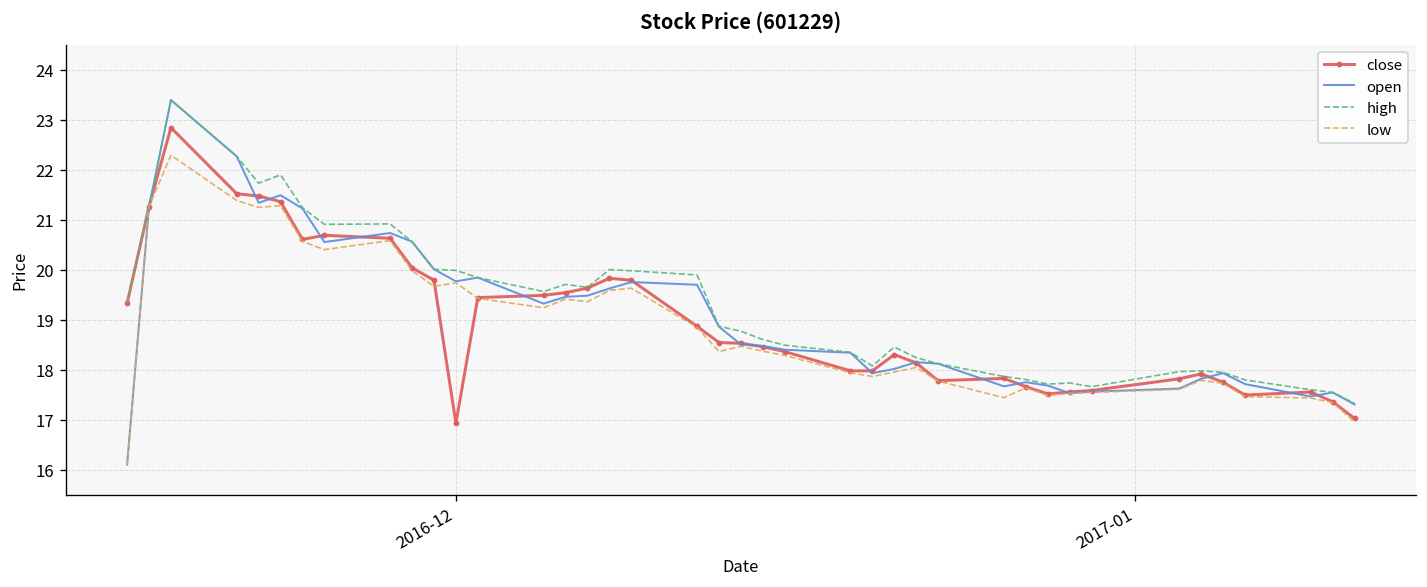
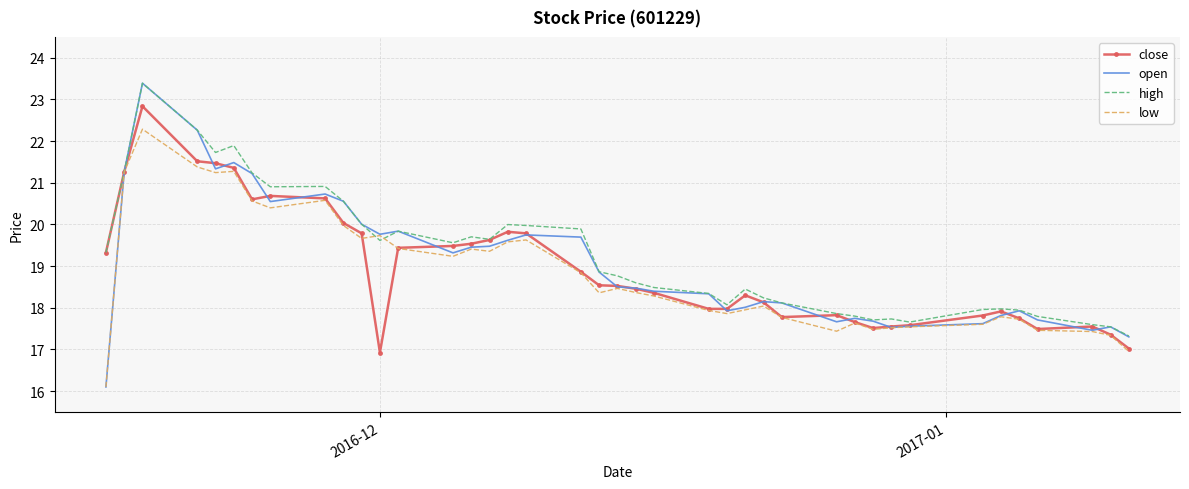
high, 2016-12: 20.0 -> 19.6
